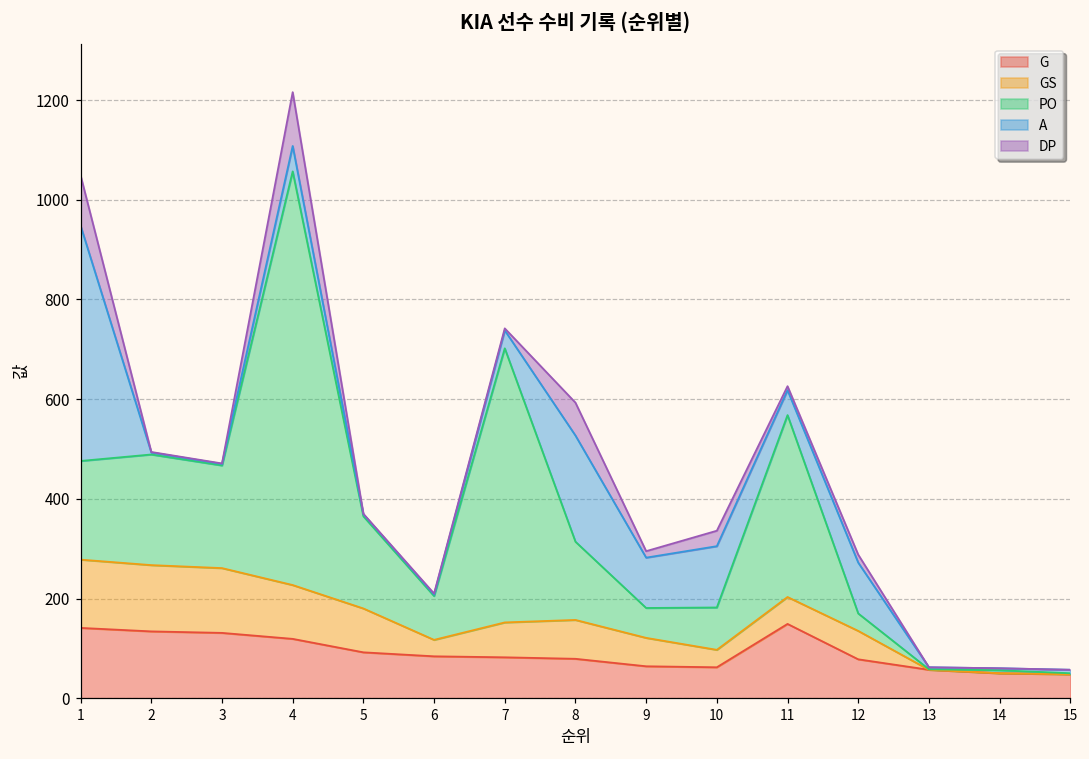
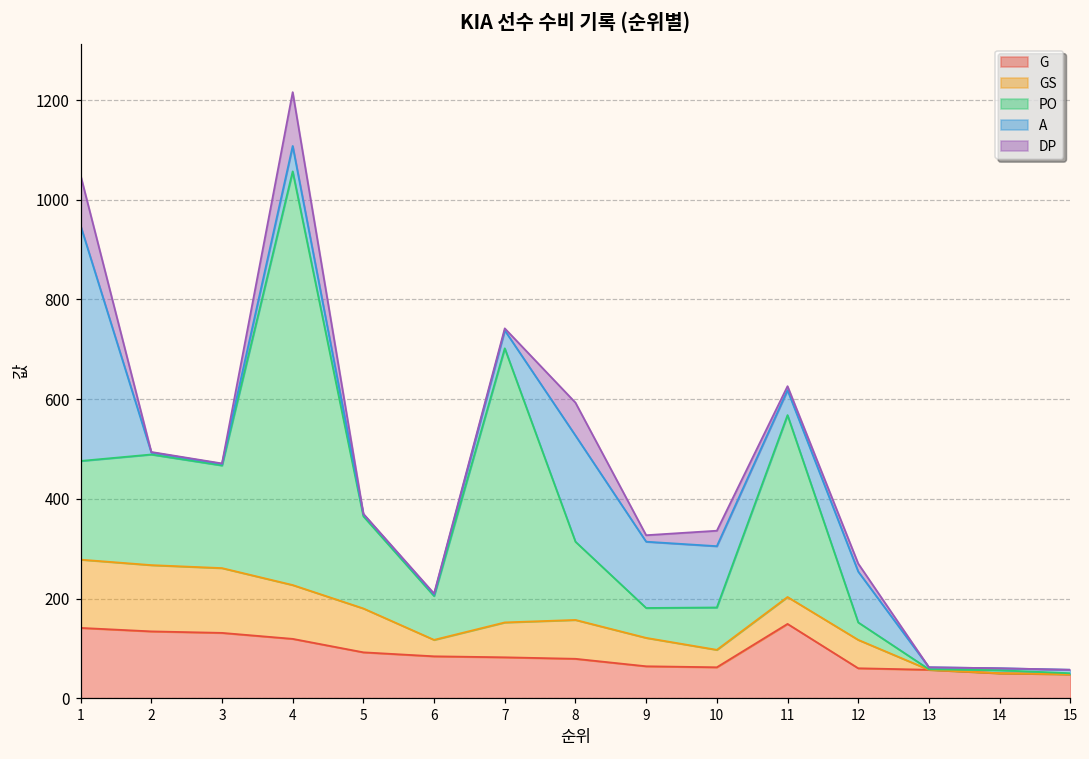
A, 9: 100 -> 130
G, 12: 80 -> 60
